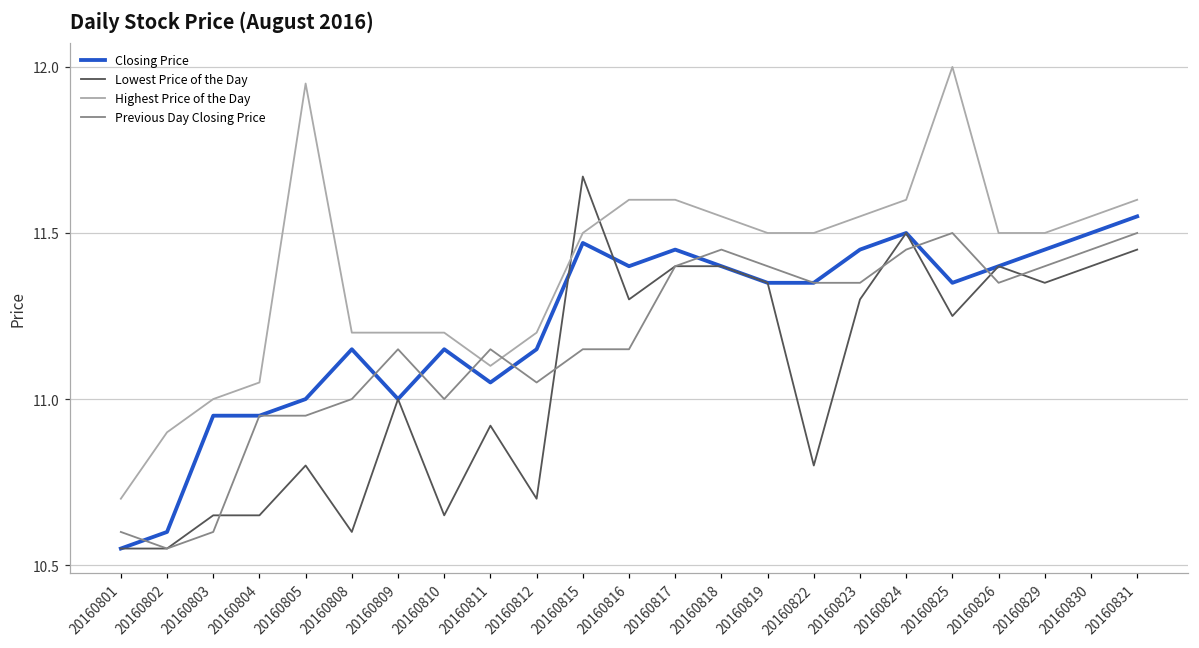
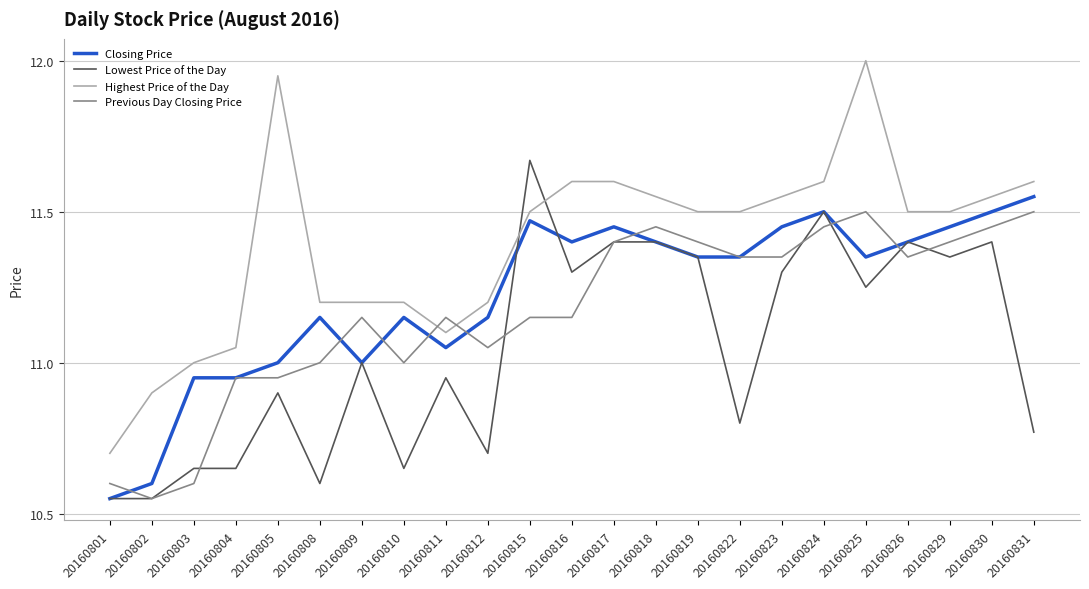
Lowest Price of the Day, 20160805: 10.8 -> 10.9
Lowest Price of the Day, 20160811: 10.92 -> 10.95
Lowest Price of the Day, 20160831: 11.45 -> 10.77
